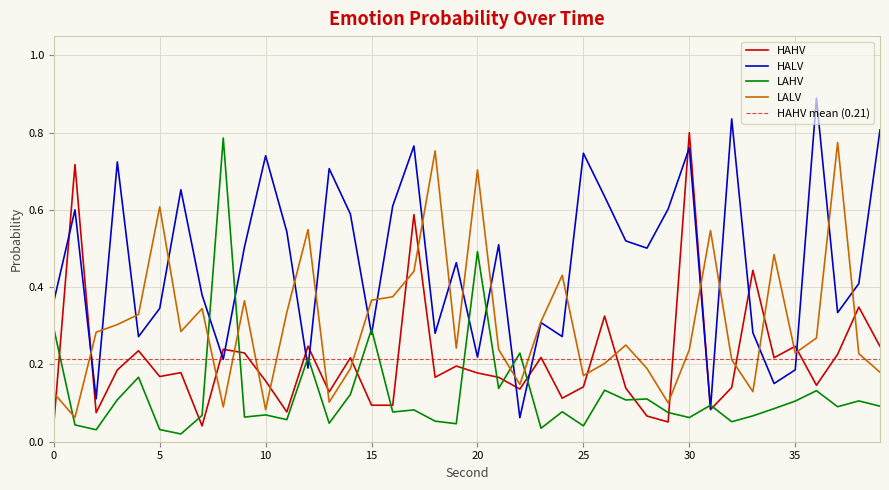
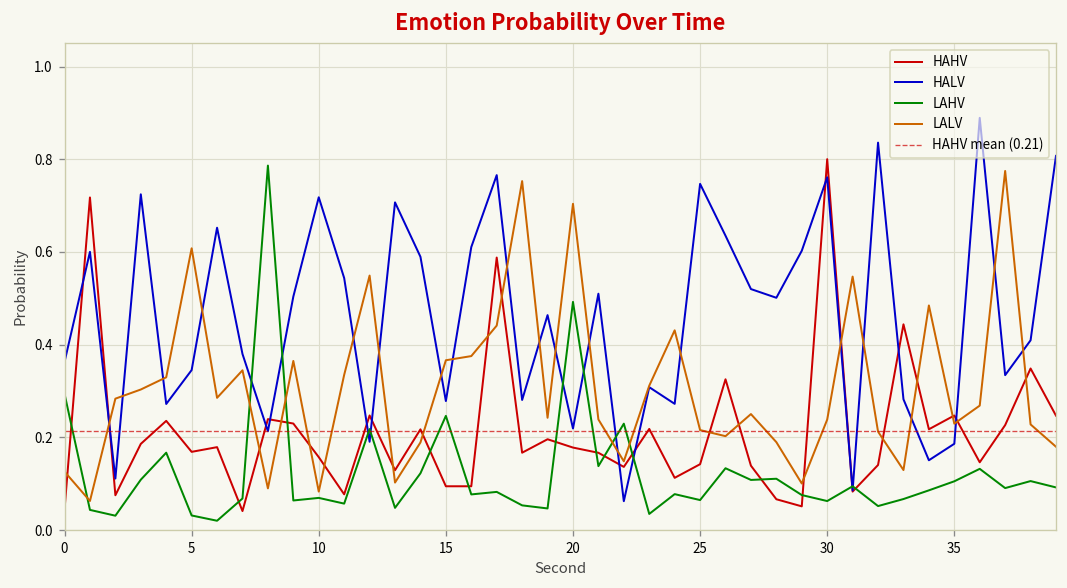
HALV, 10: 0.74 -> 0.72
LAHV, 15: 0.29 -> 0.25
LAHV, 25: 0.04 -> 0.06
LALV, 25: 0.17 -> 0.22
